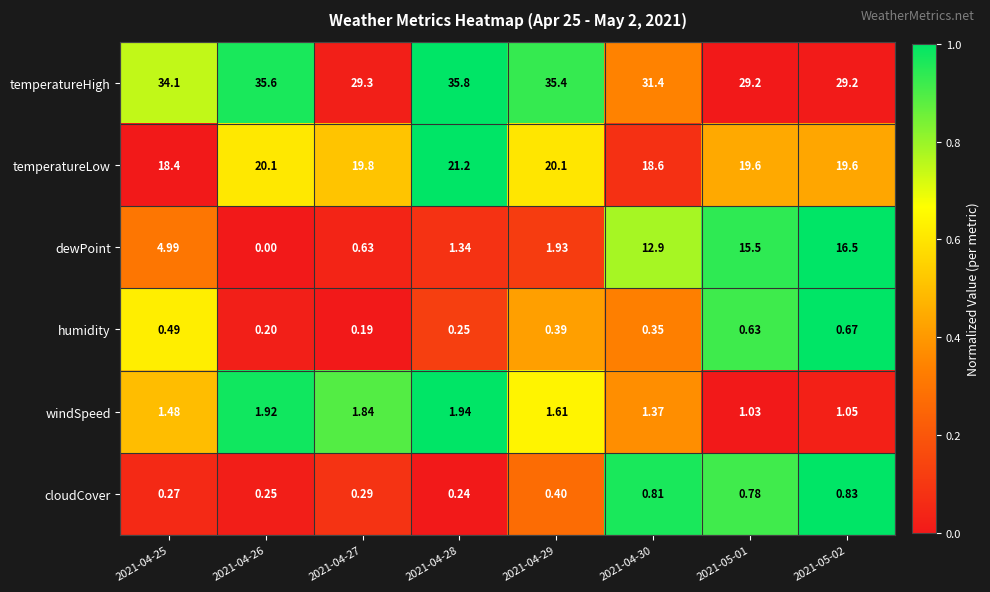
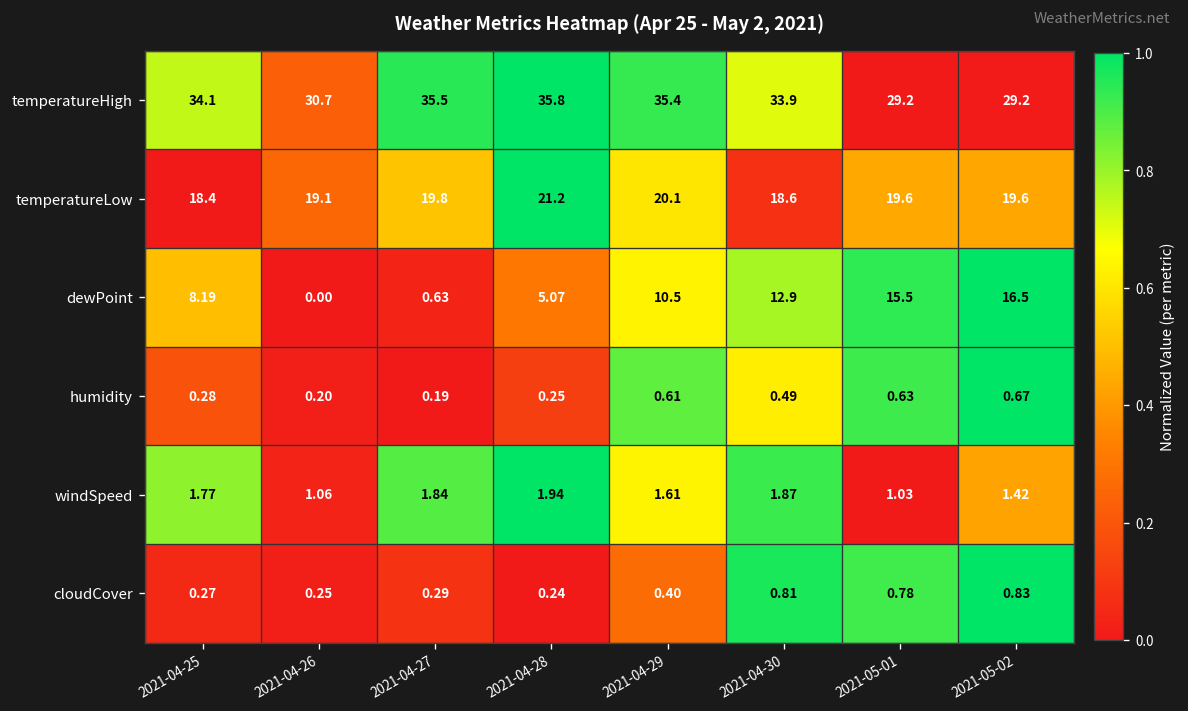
temperatureHigh, 2021-04-26: 35.6 -> 30.7
temperatureHigh, 2021-04-27: 29.3 -> 35.5
temperatureHigh, 2021-04-30: 31.4 -> 33.9
temperatureLow, 2021-04-26: 20.1 -> 19.1
dewPoint, 2021-04-25: 4.99 -> 8.19
dewPoint, 2021-04-28: 1.34 -> 5.07
dewPoint, 2021-04-29: 1.93 -> 10.5
humidity, 2021-04-25: 0.49 -> 0.28
humidity, 2021-04-29: 0.39 -> 0.61
humidity, 2021-04-30: 0.35 -> 0.49
windSpeed, 2021-04-25: 1.48 -> 1.77
windSpeed, 2021-04-26: 1.92 -> 1.06
windSpeed, 2021-04-30: 1.37 -> 1.87
windSpeed, 2021-05-02: 1.05 -> 1.42
